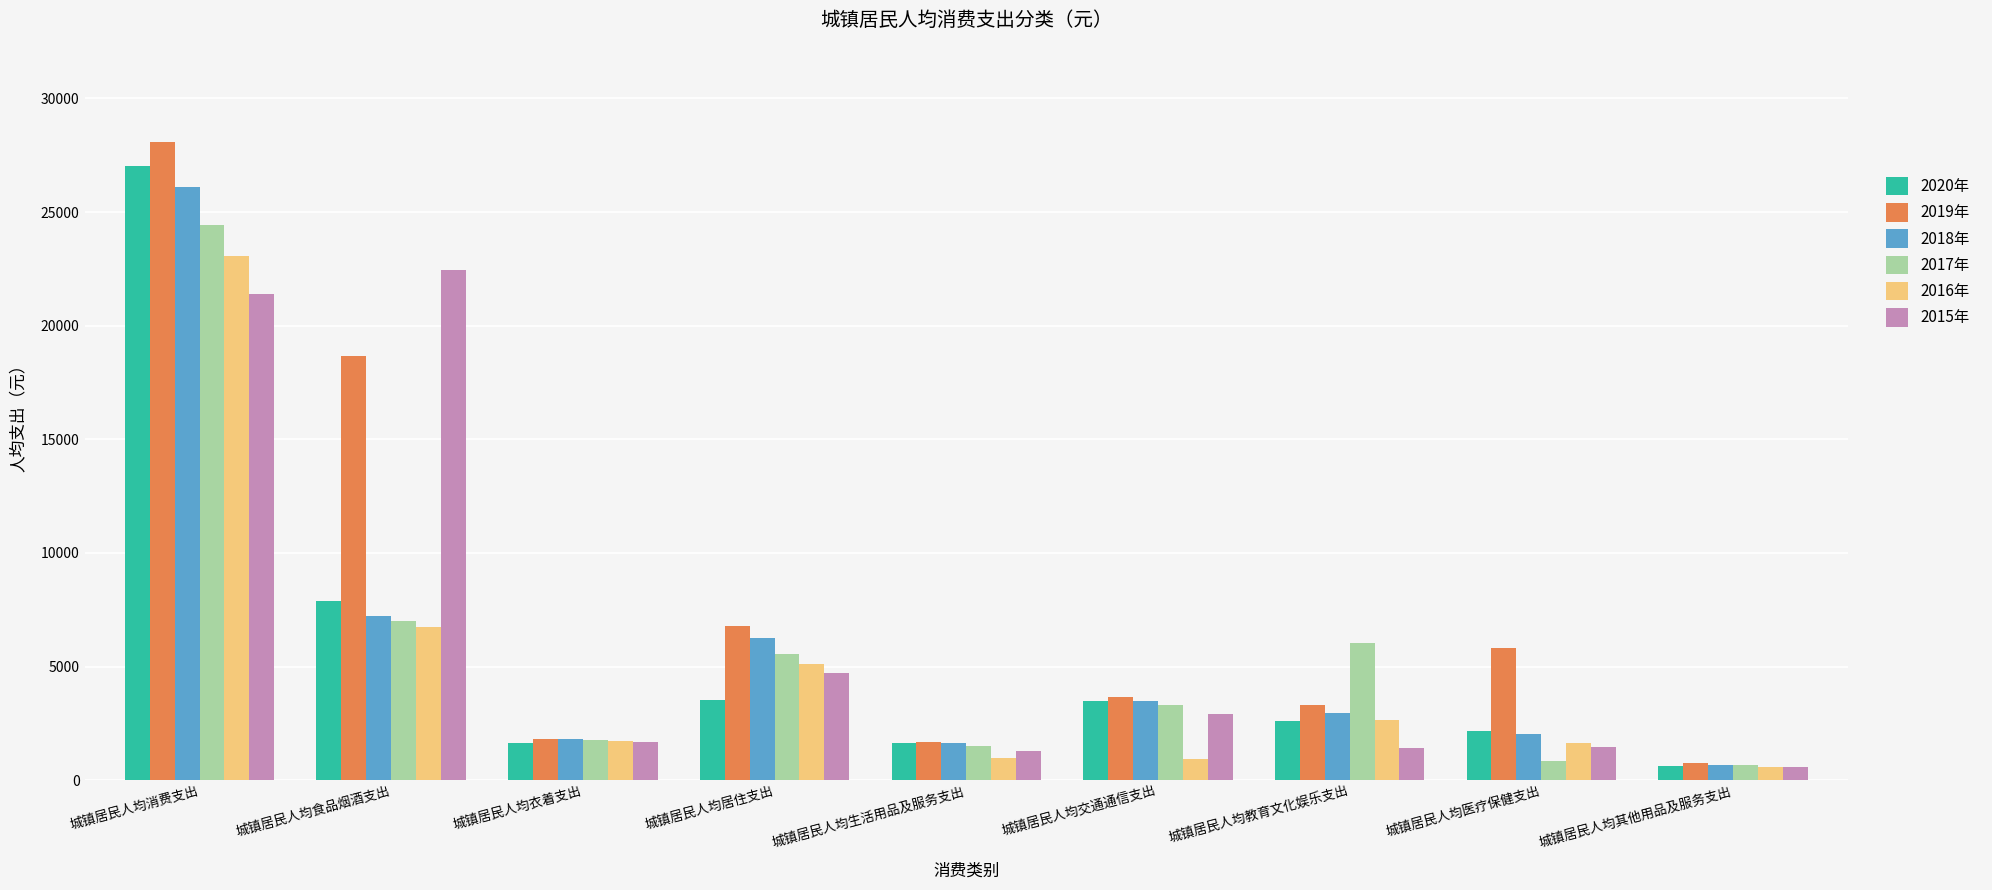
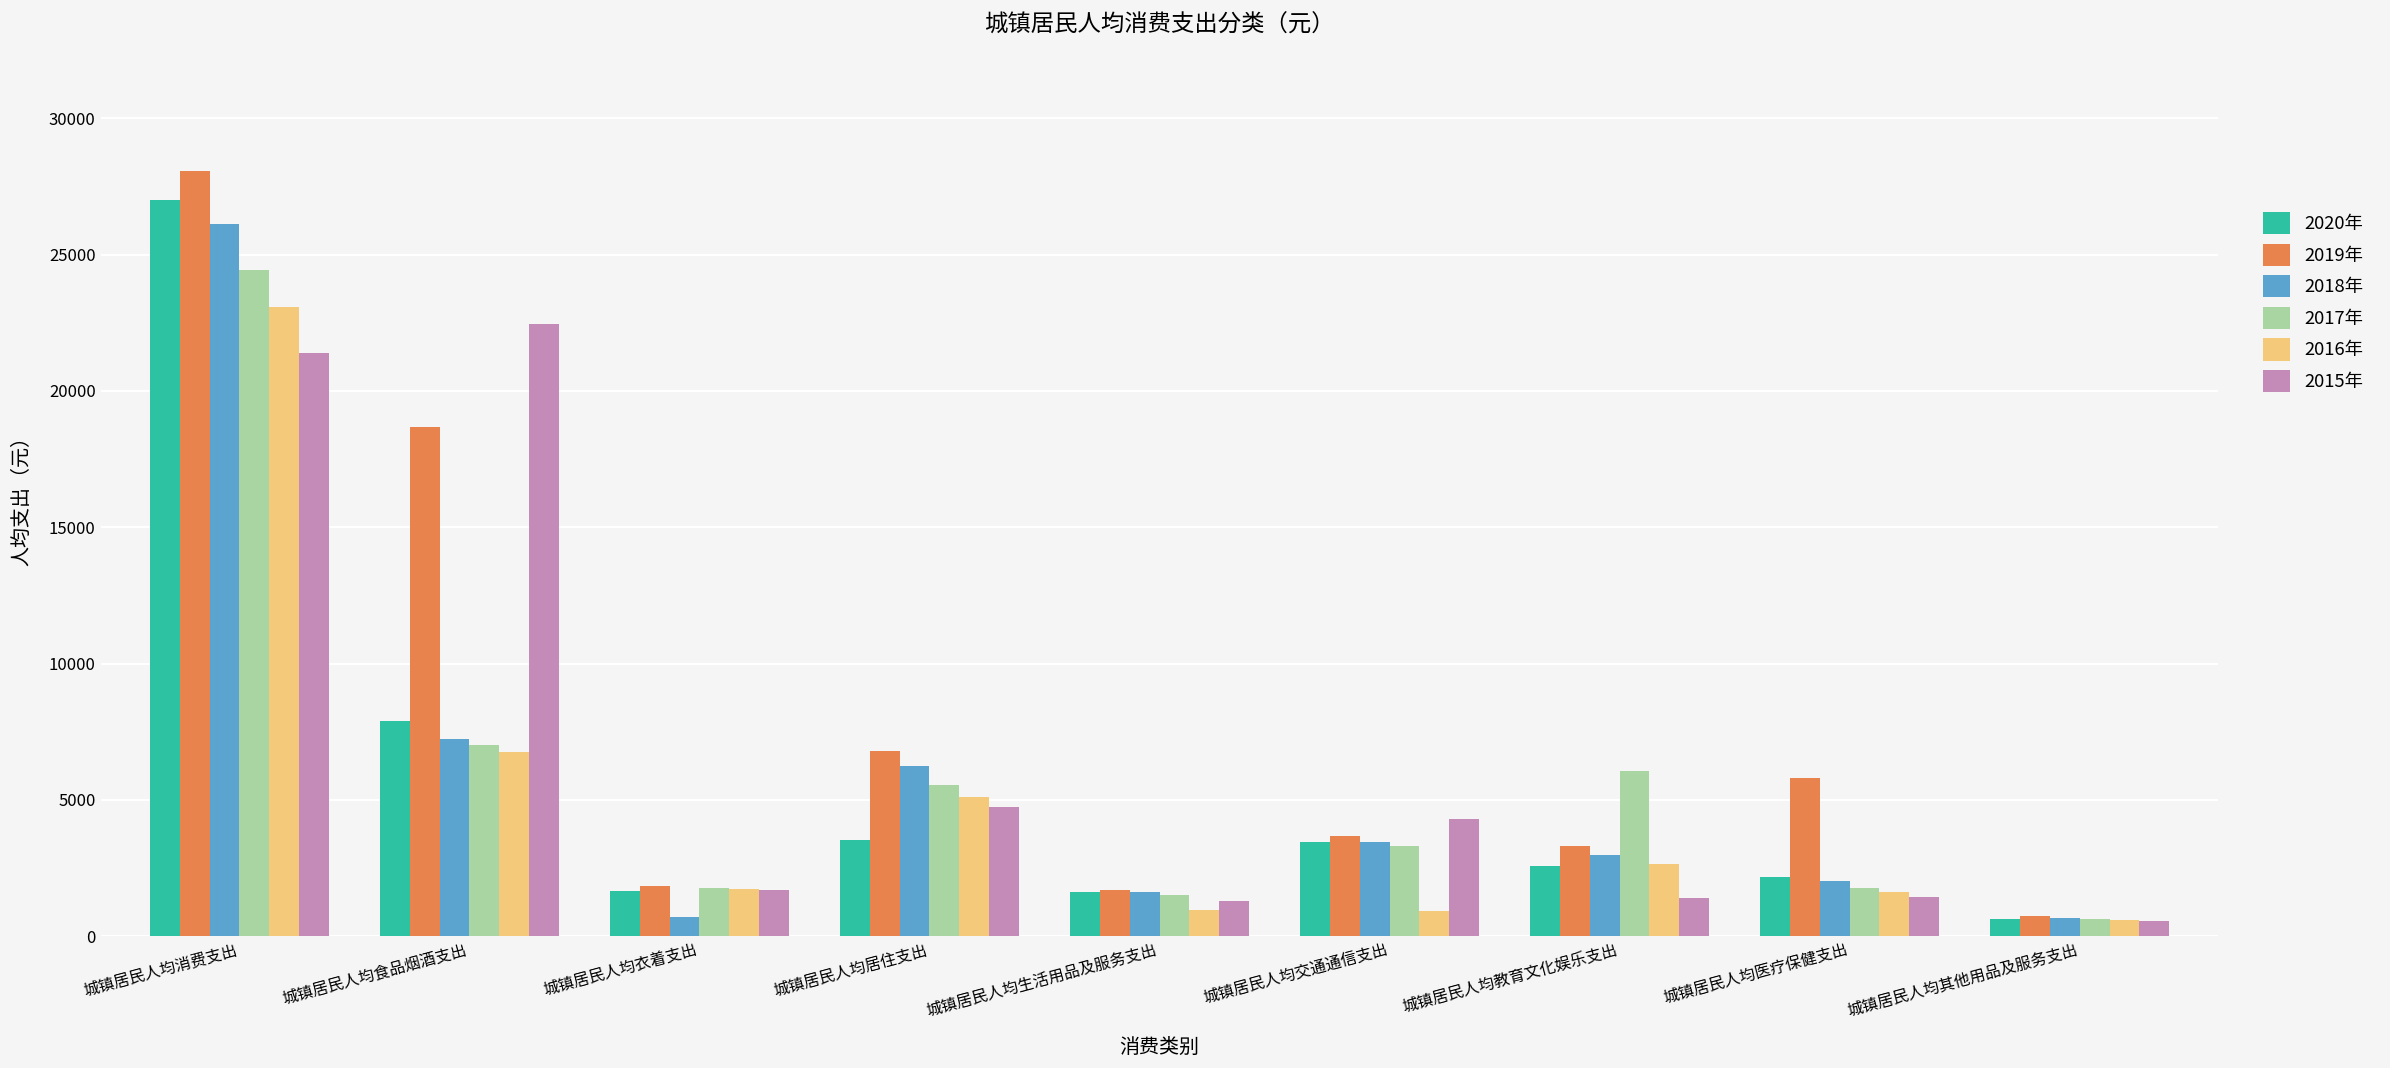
2018年, 城镇居民人均衣着支出: 1800 -> 700
2015年, 城镇居民人均交通通信支出: 2900 -> 4300
2017年, 城镇居民人均医疗保健支出: 800 -> 1800
